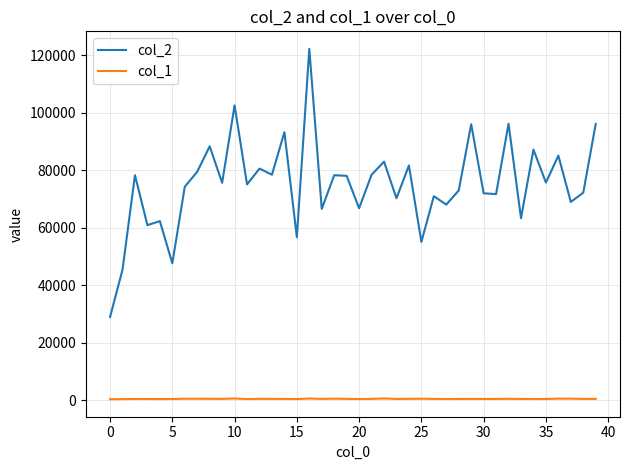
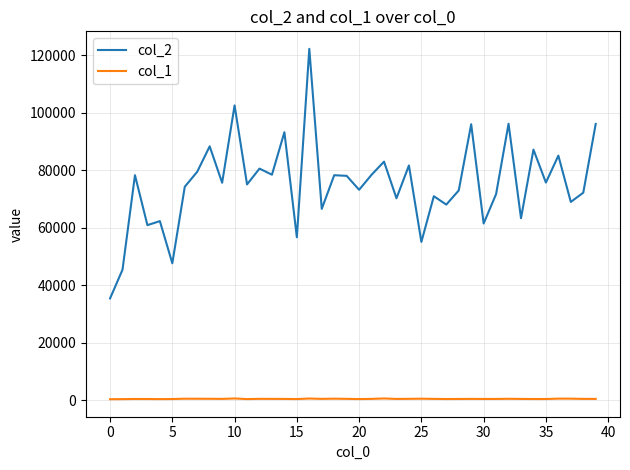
col_2, 0: 29000 -> 35000
col_2, 20: 67000 -> 73000
col_2, 30: 72000 -> 61000
